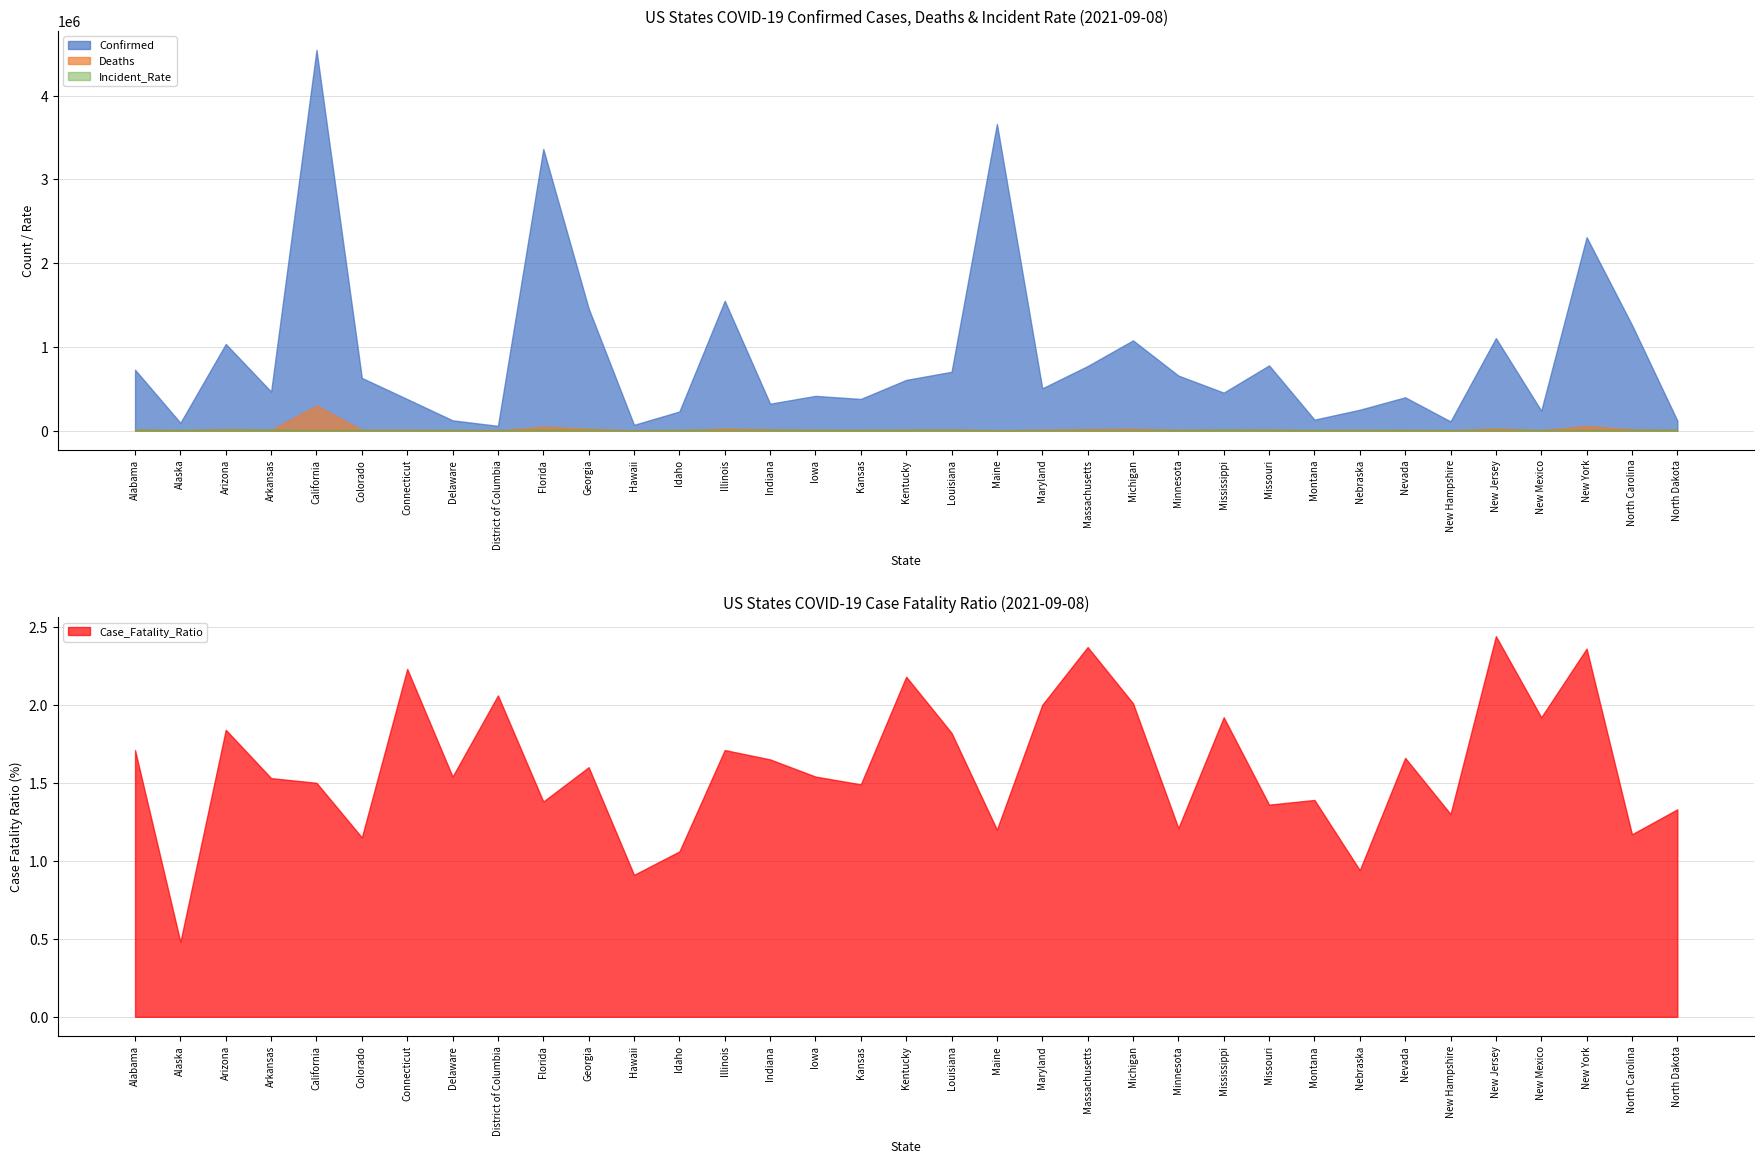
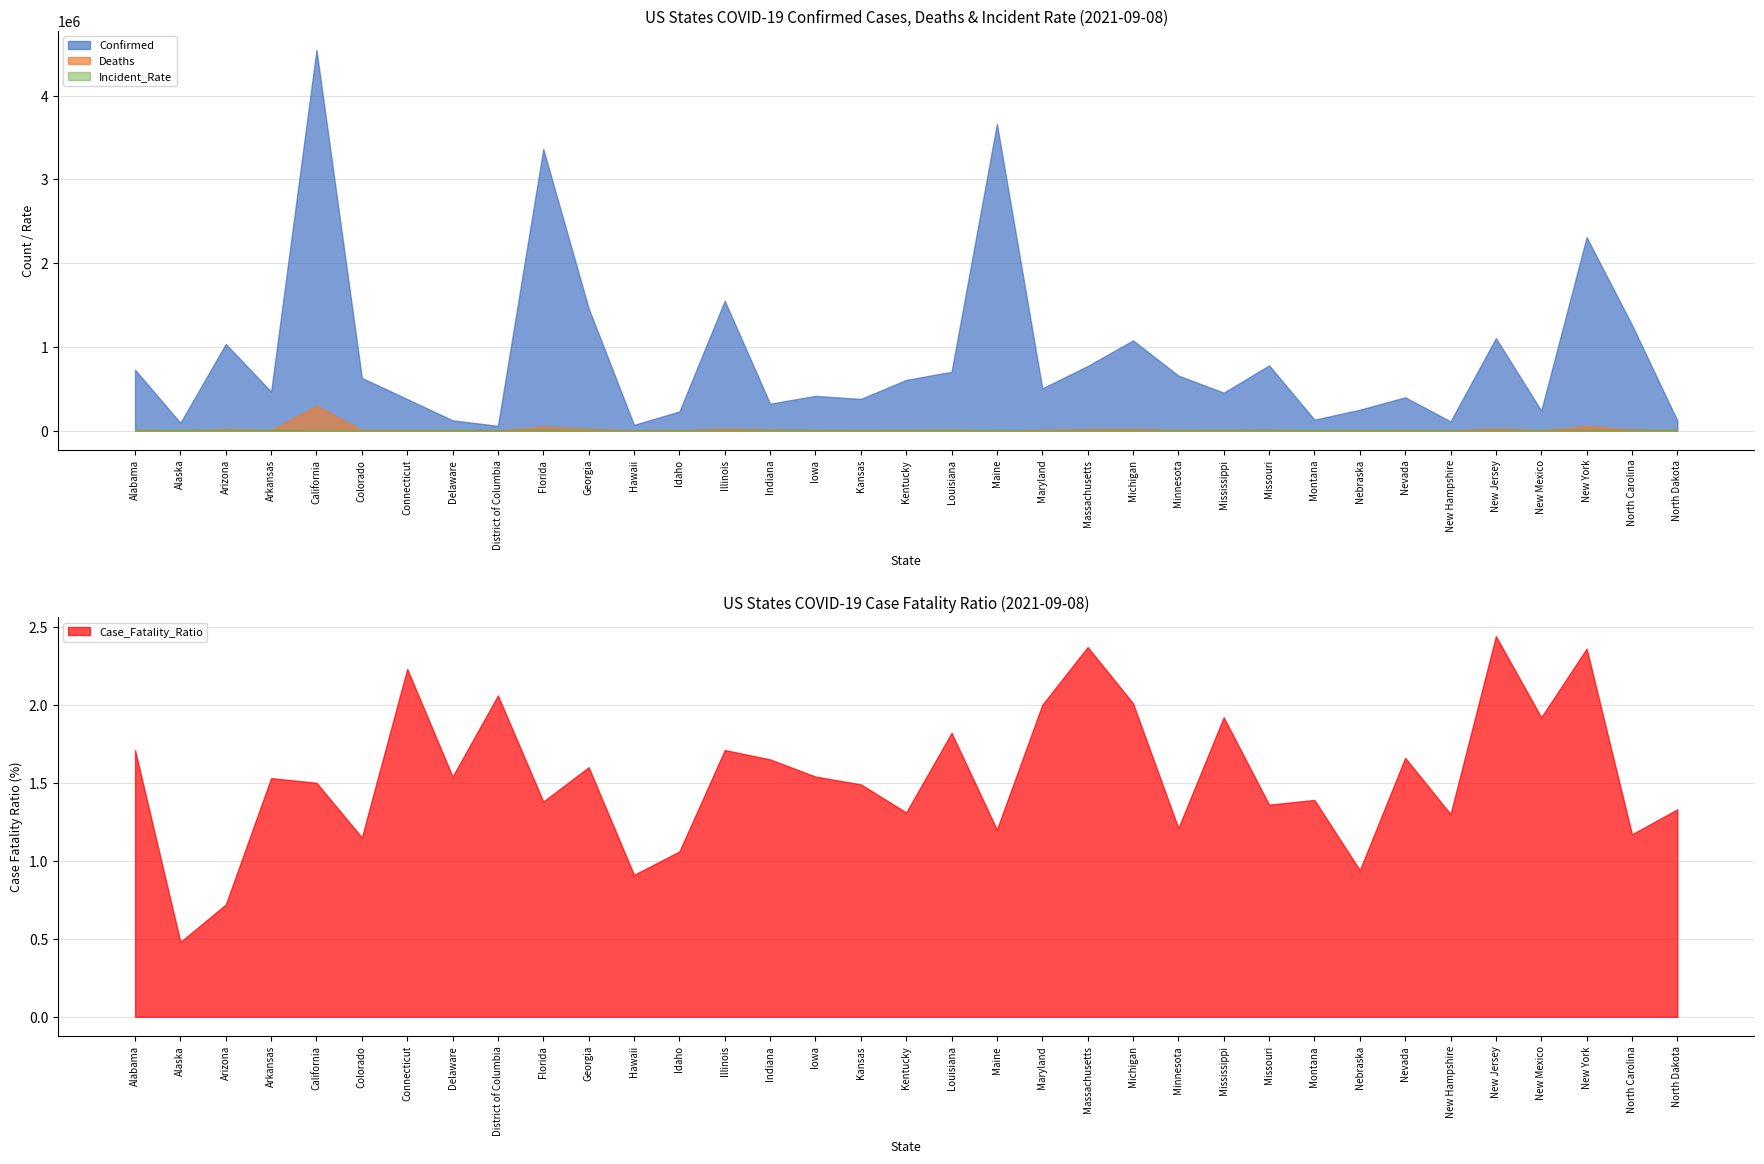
US States COVID-19 Case Fatality Ratio (2021-09-08), Arizona: 1.84 -> 0.72
US States COVID-19 Case Fatality Ratio (2021-09-08), Kentucky: 2.18 -> 1.31
